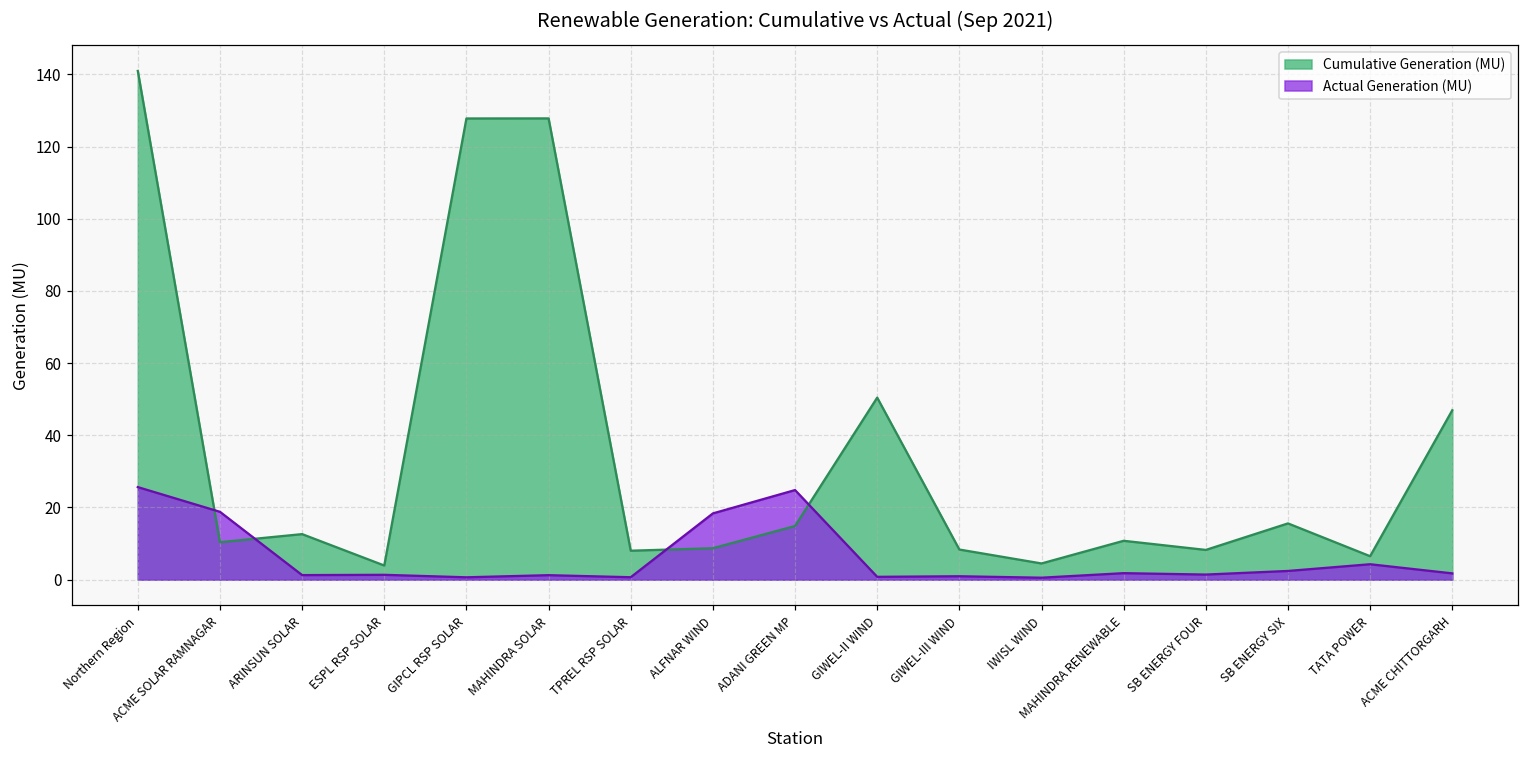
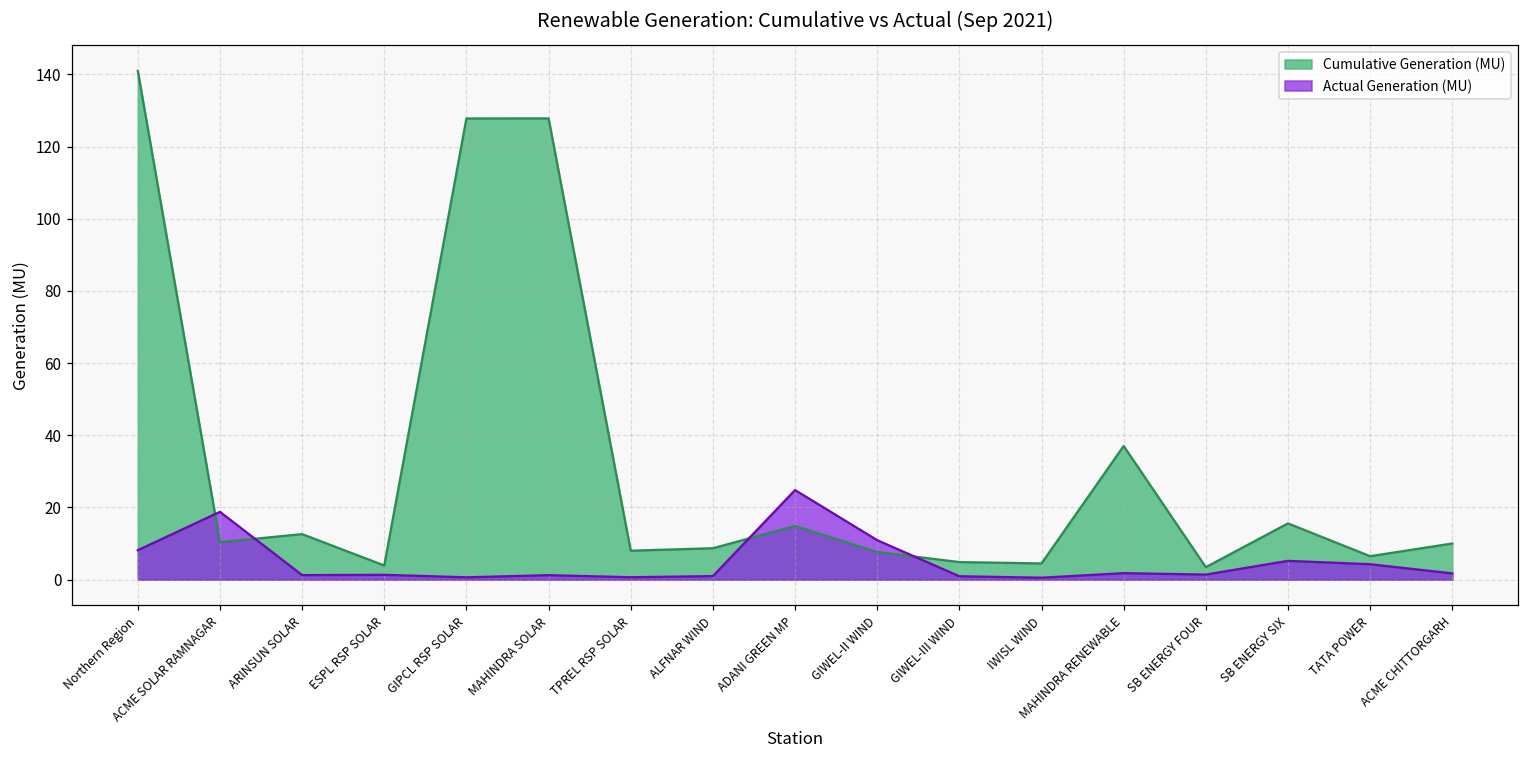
Actual Generation (MU), Northern Region: 26 -> 8
Actual Generation (MU), ALFNAR WIND: 18 -> 1
Cumulative Generation (MU), GIWEL-II WIND: 50 -> 8
Actual Generation (MU), GIWEL-II WIND: 1 -> 11
Cumulative Generation (MU), GIWEL-III WIND: 8 -> 5
Cumulative Generation (MU), MAHINDRA RENEWABLE: 11 -> 37
Cumulative Generation (MU), SB ENERGY FOUR: 8 -> 3
Actual Generation (MU), SB ENERGY SIX: 2 -> 5
Cumulative Generation (MU), ACME CHITTORGARH: 47 -> 10
